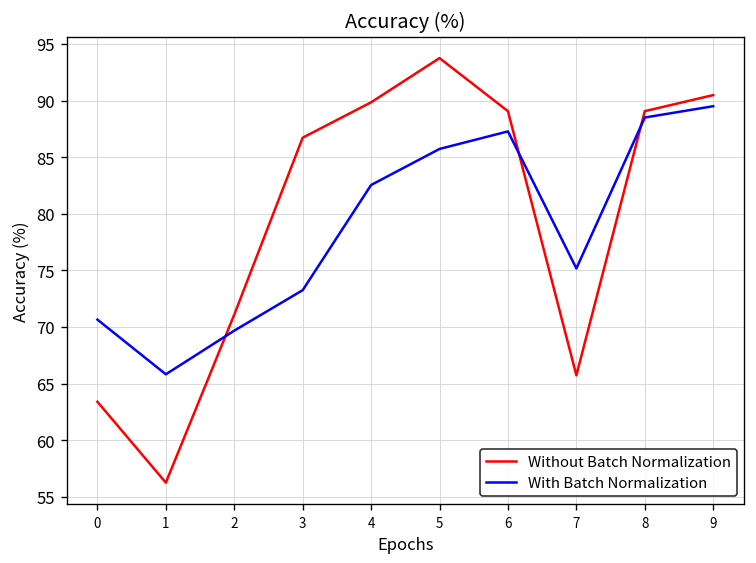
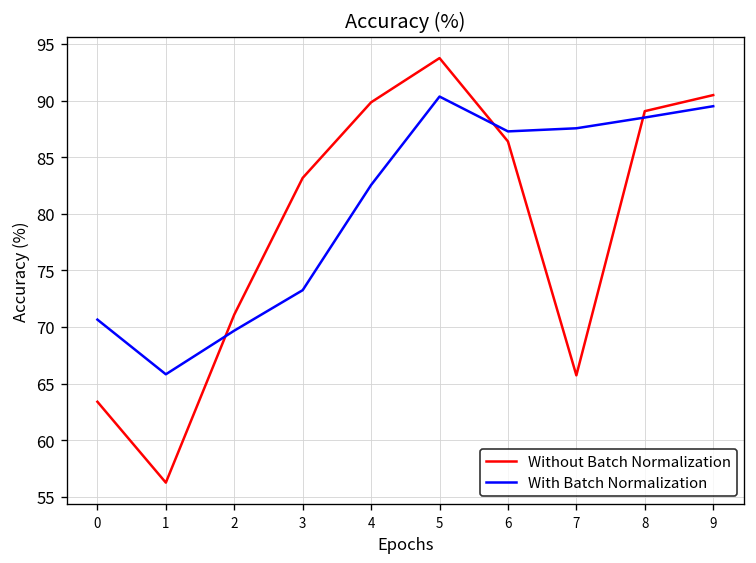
Without Batch Normalization, 3: 87 -> 83
With Batch Normalization, 5: 86 -> 90
Without Batch Normalization, 6: 89 -> 86
With Batch Normalization, 7: 75 -> 88
